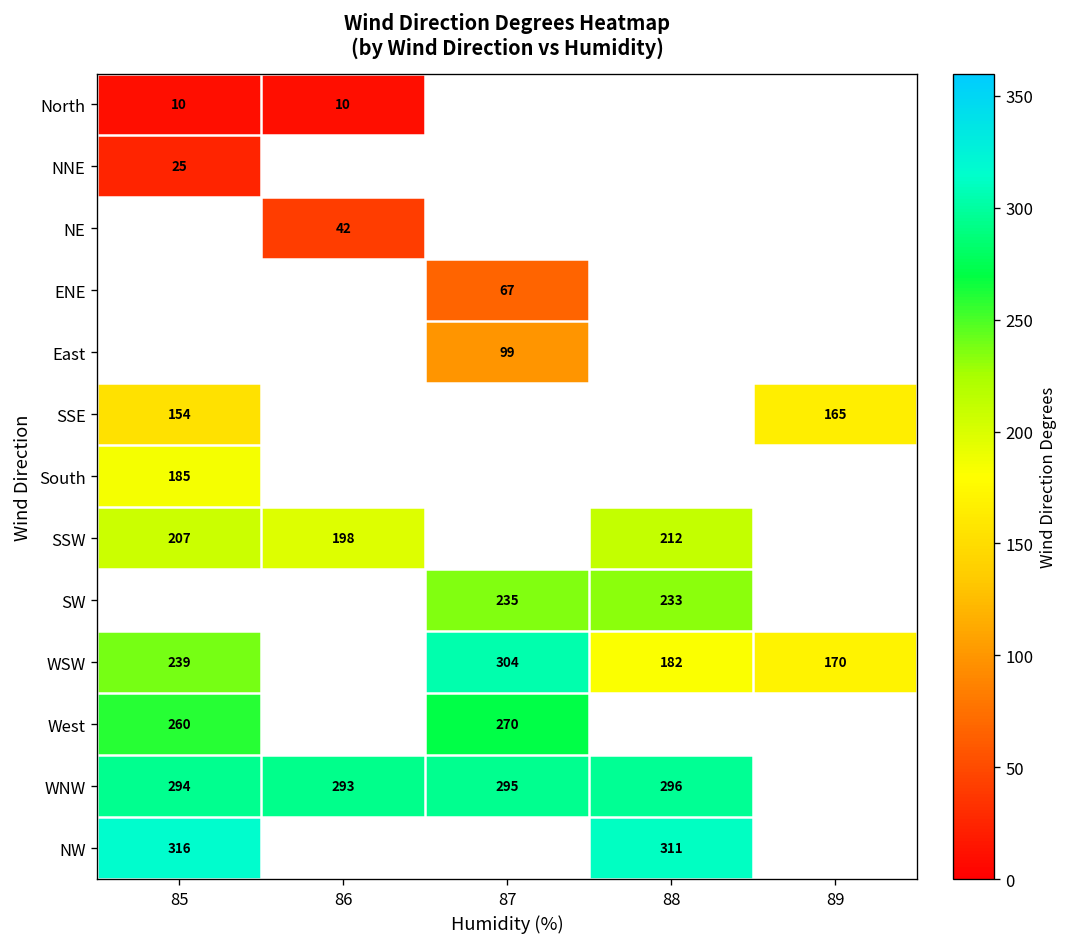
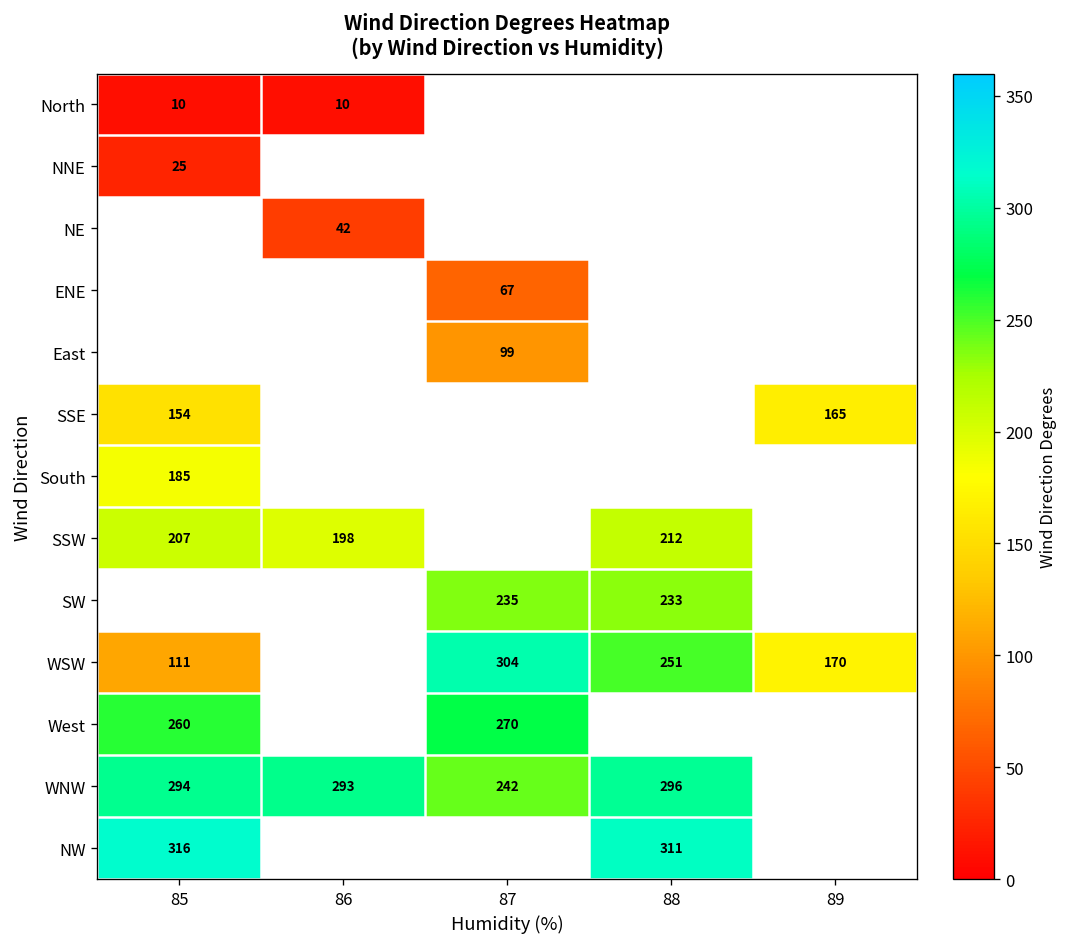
WSW, 85: 239 -> 111
WSW, 88: 182 -> 251
WNW, 87: 295 -> 242
